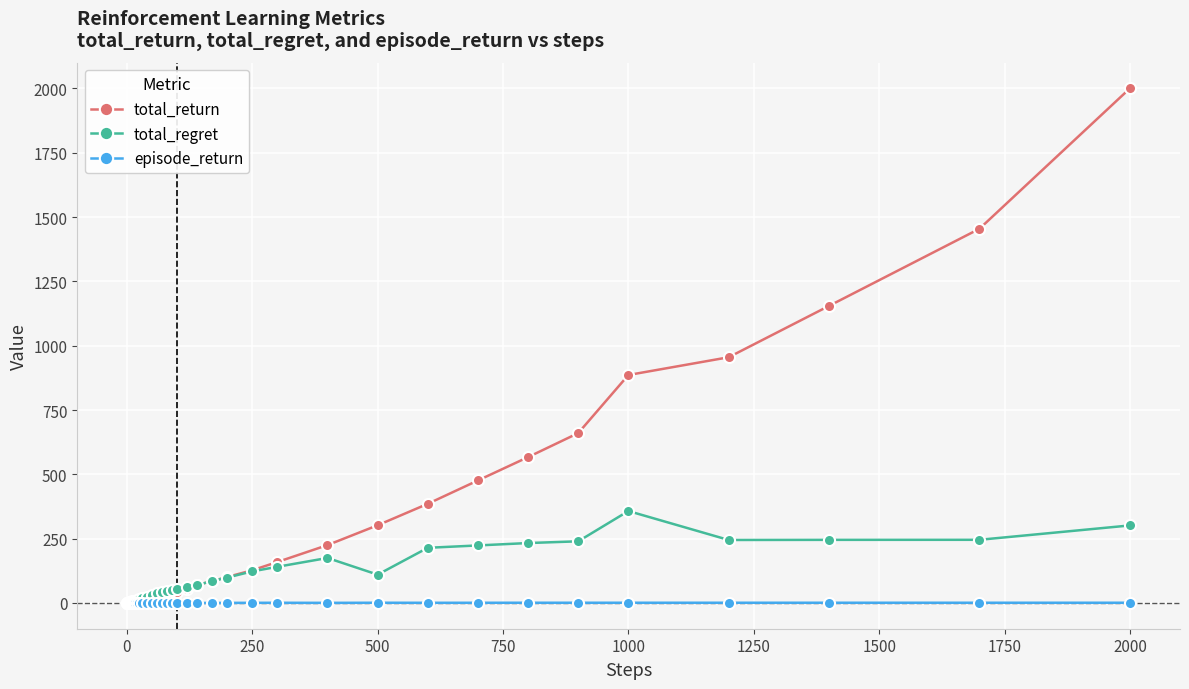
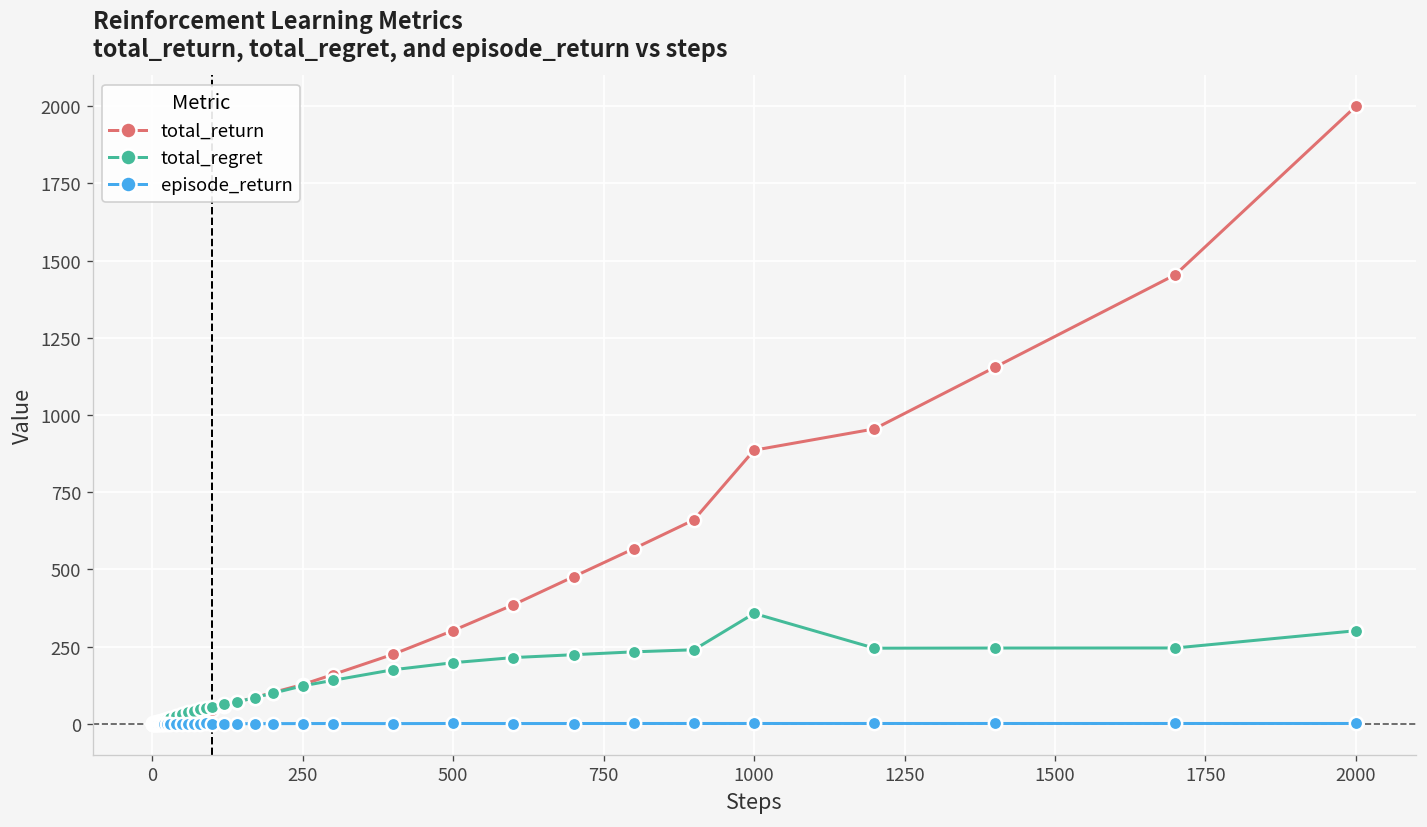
total_regret, 500: 110 -> 200
